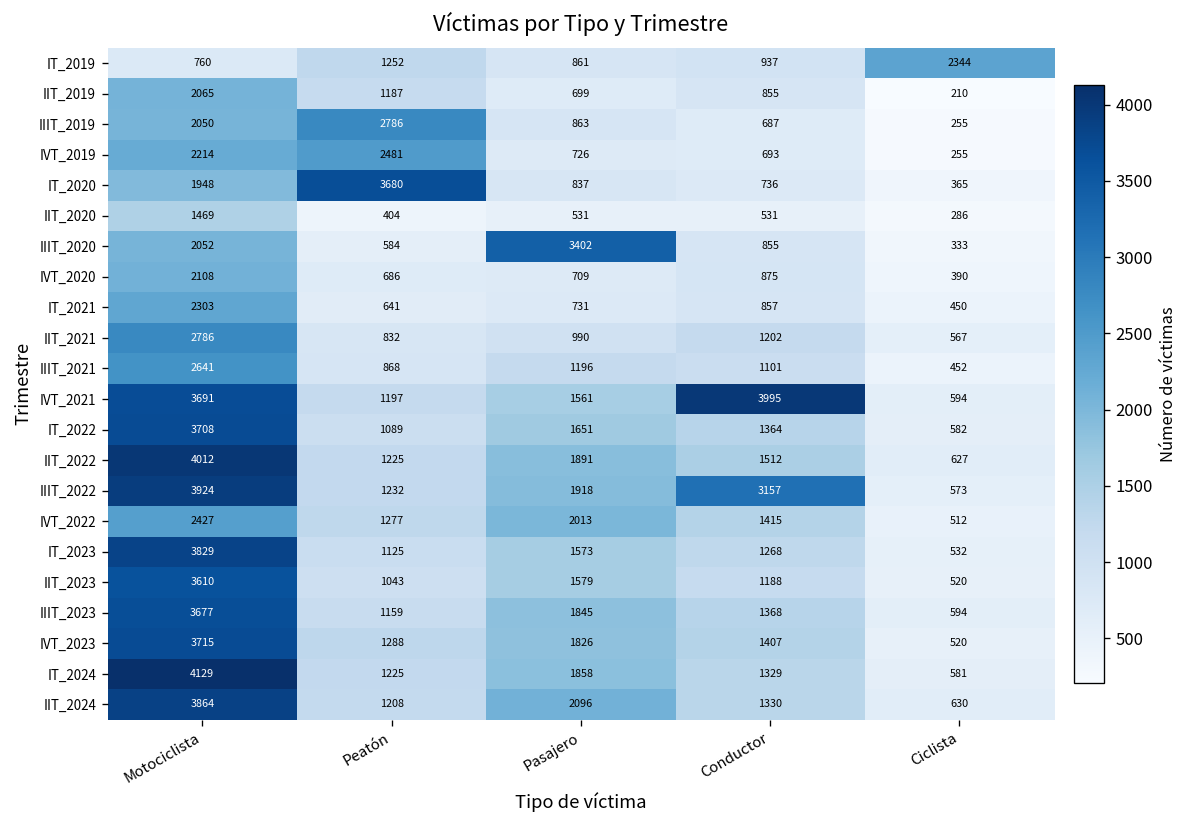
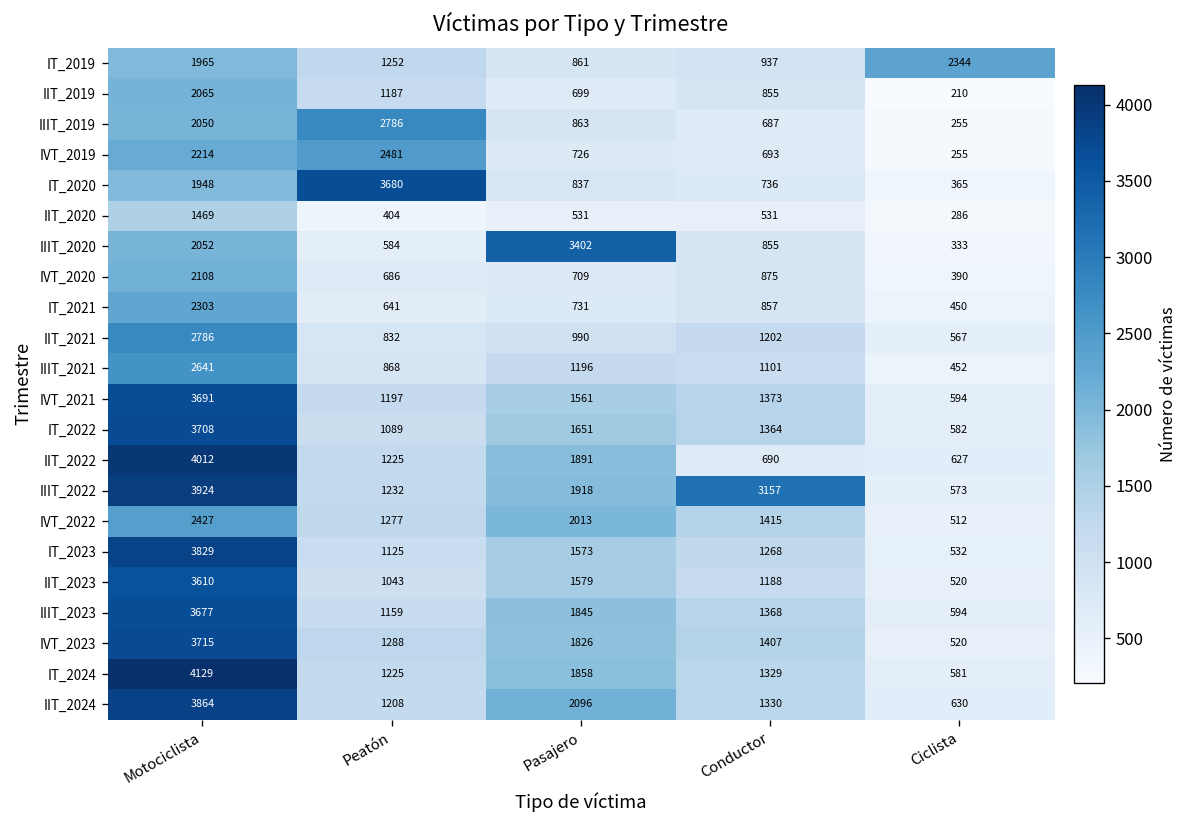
IT_2019, Motociclista: 760 -> 1965
IVT_2021, Conductor: 3995 -> 1373
IIT_2022, Conductor: 1512 -> 690
